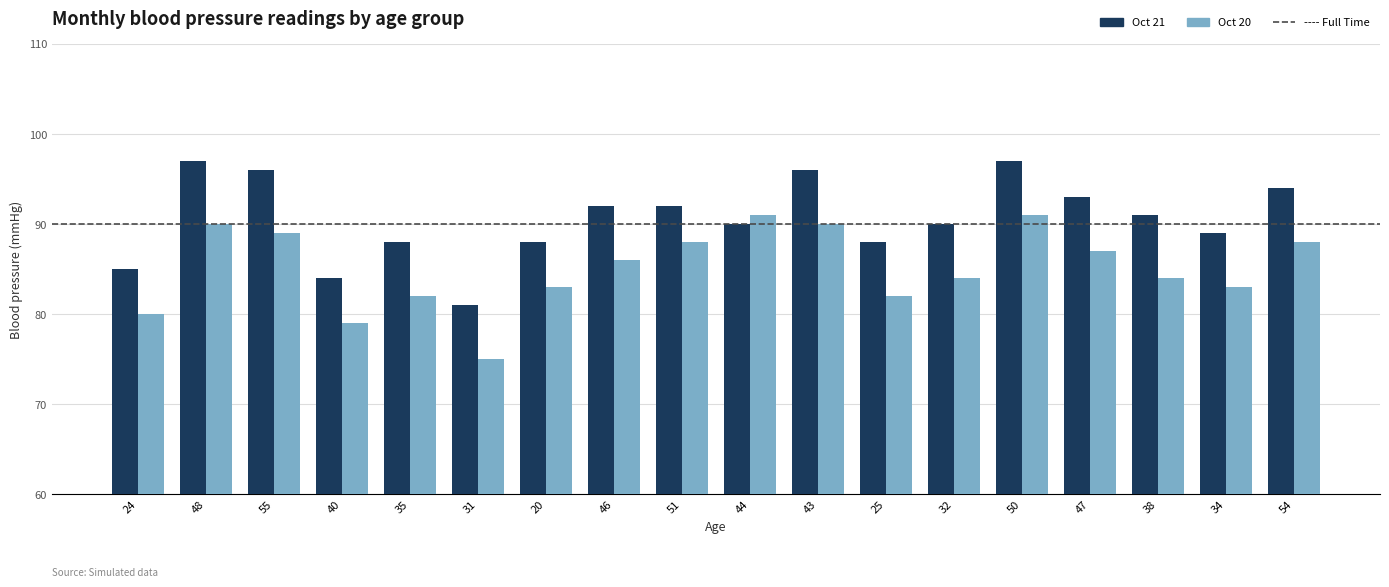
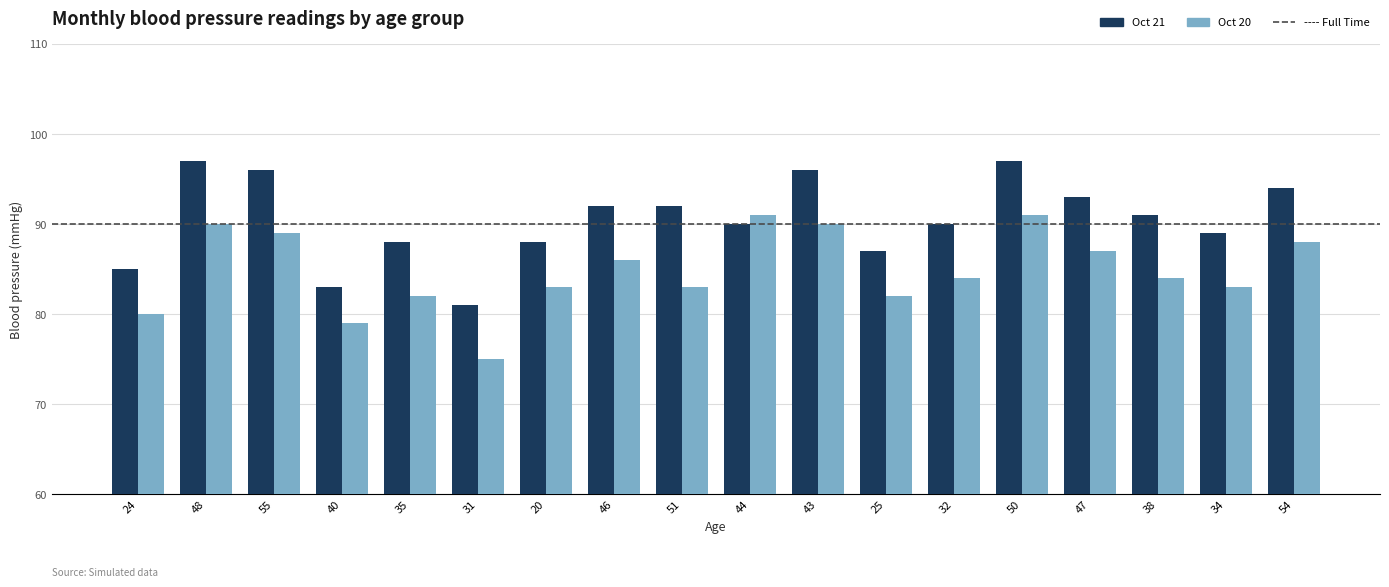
Oct 21, 40: 84 -> 83
Oct 20, 51: 88 -> 83
Oct 21, 25: 88 -> 87
